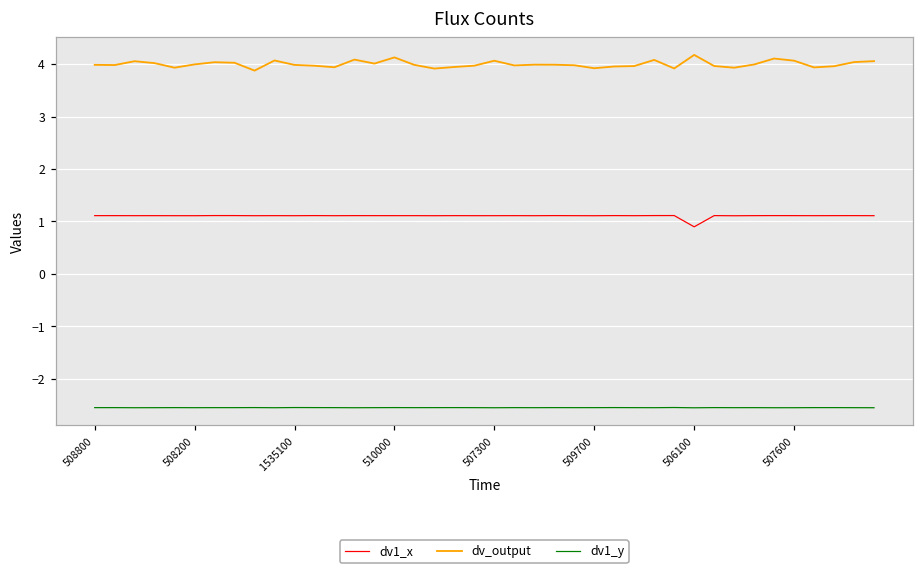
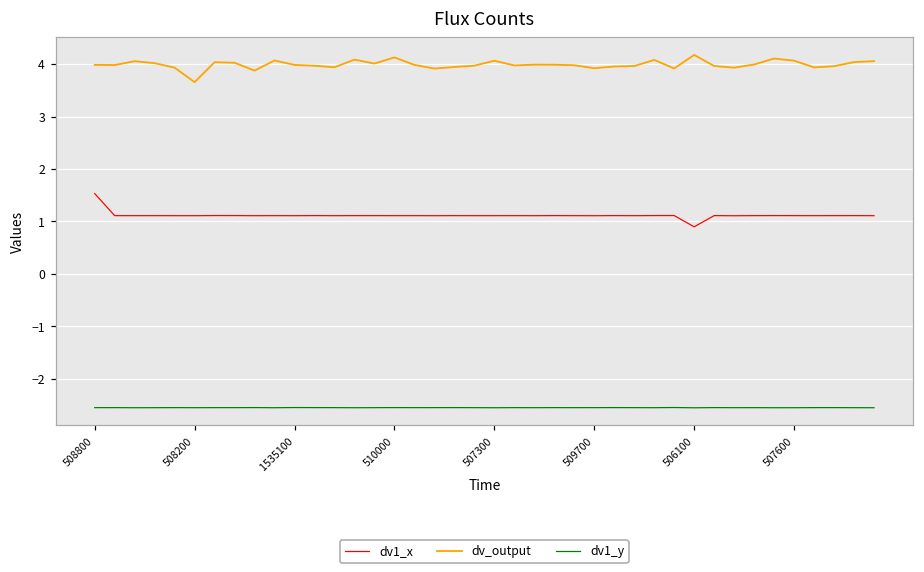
dv1_x, 508800: 1.1 -> 1.5
dv_output, 508200: 4.0 -> 3.7
